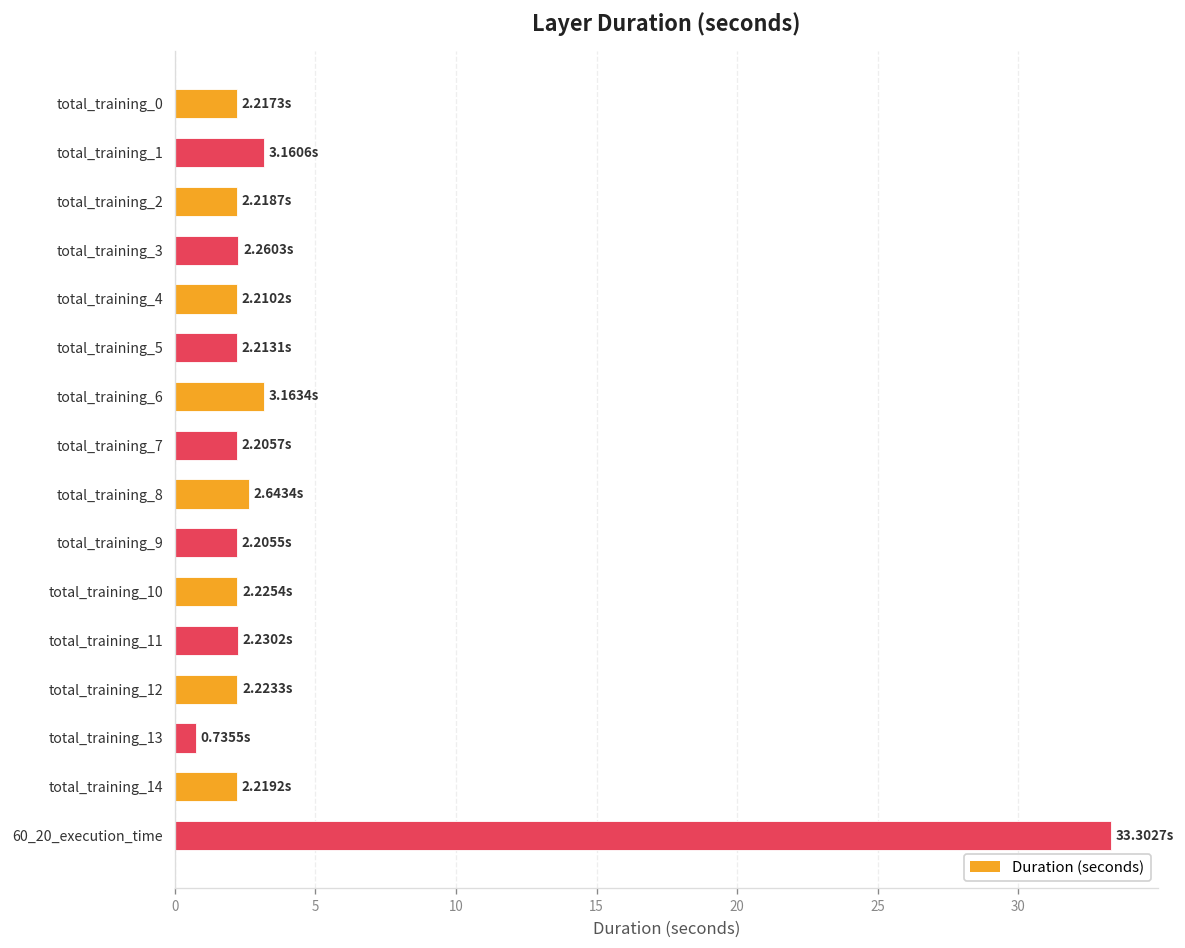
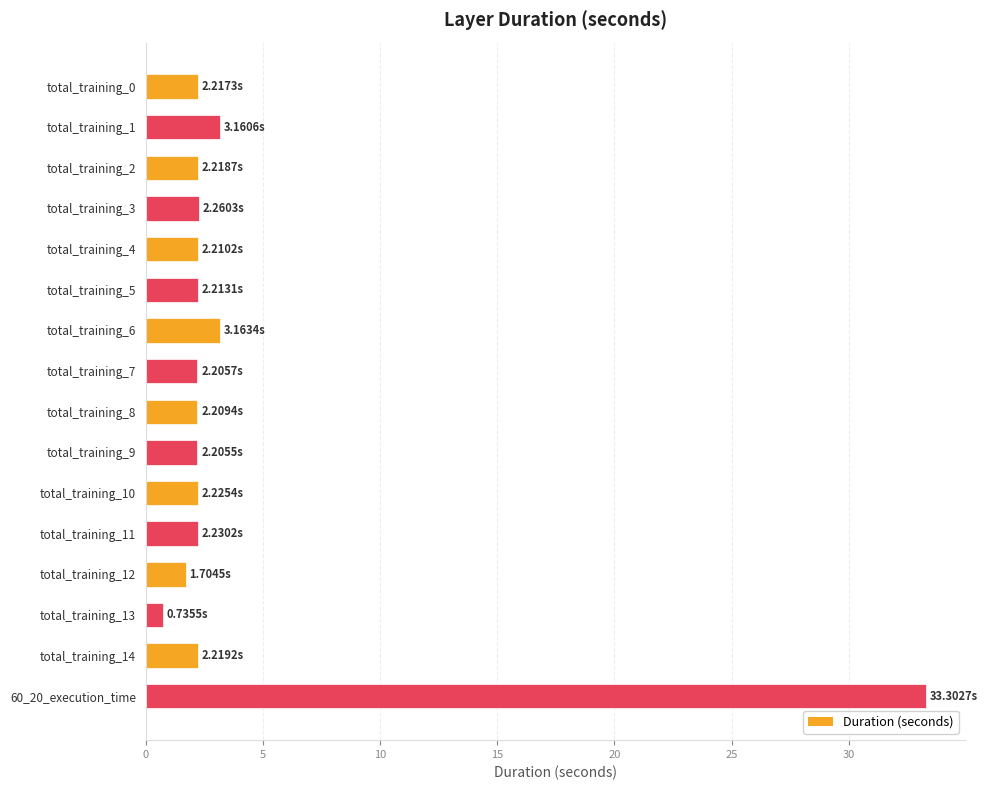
total_training_8: 2.6434s -> 2.2094s
total_training_12: 2.2233s -> 1.7045s
